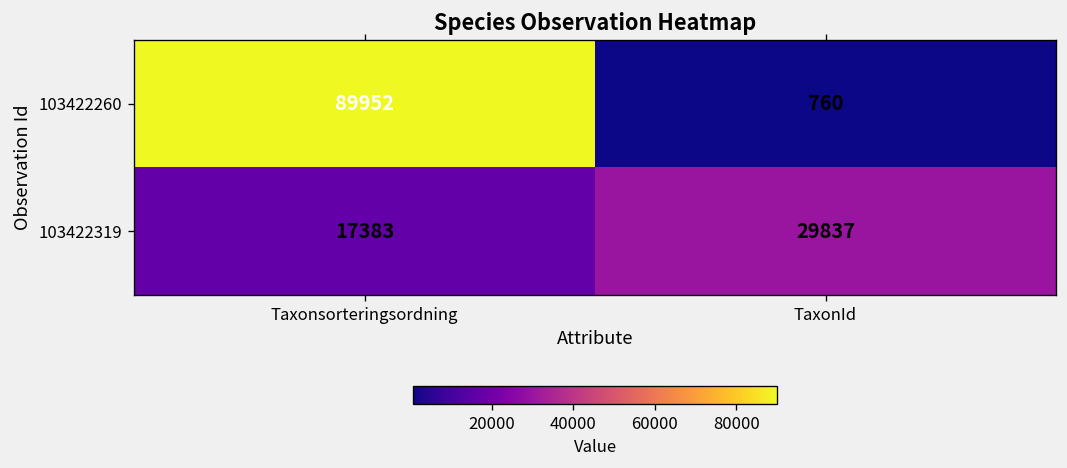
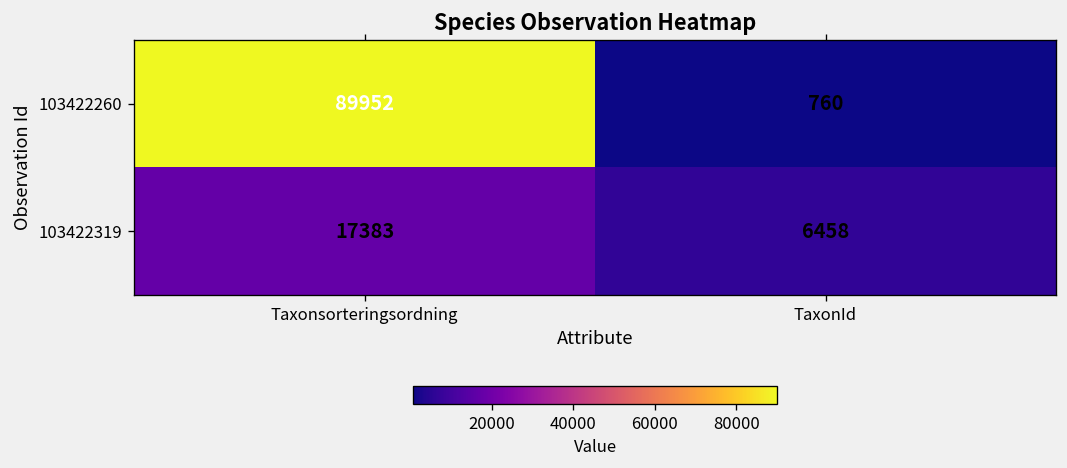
103422319, TaxonId: 29837 -> 6458
